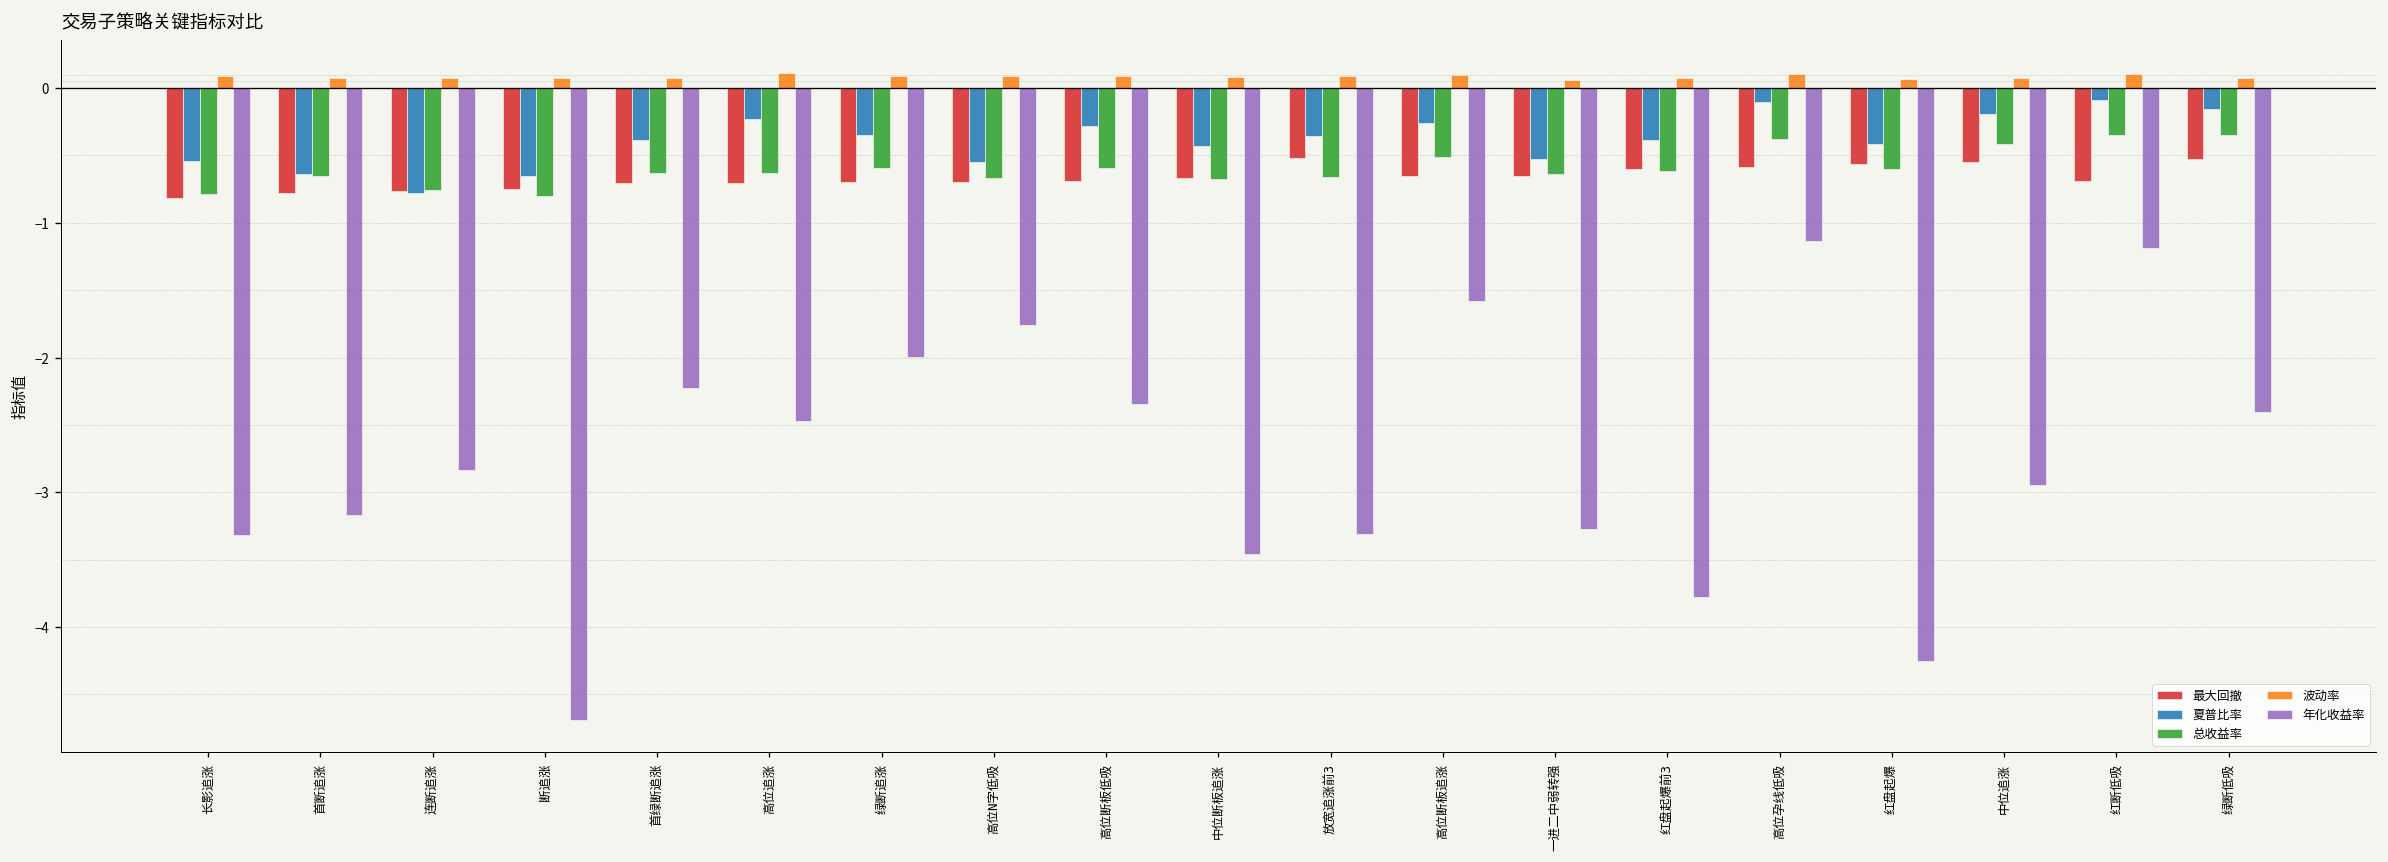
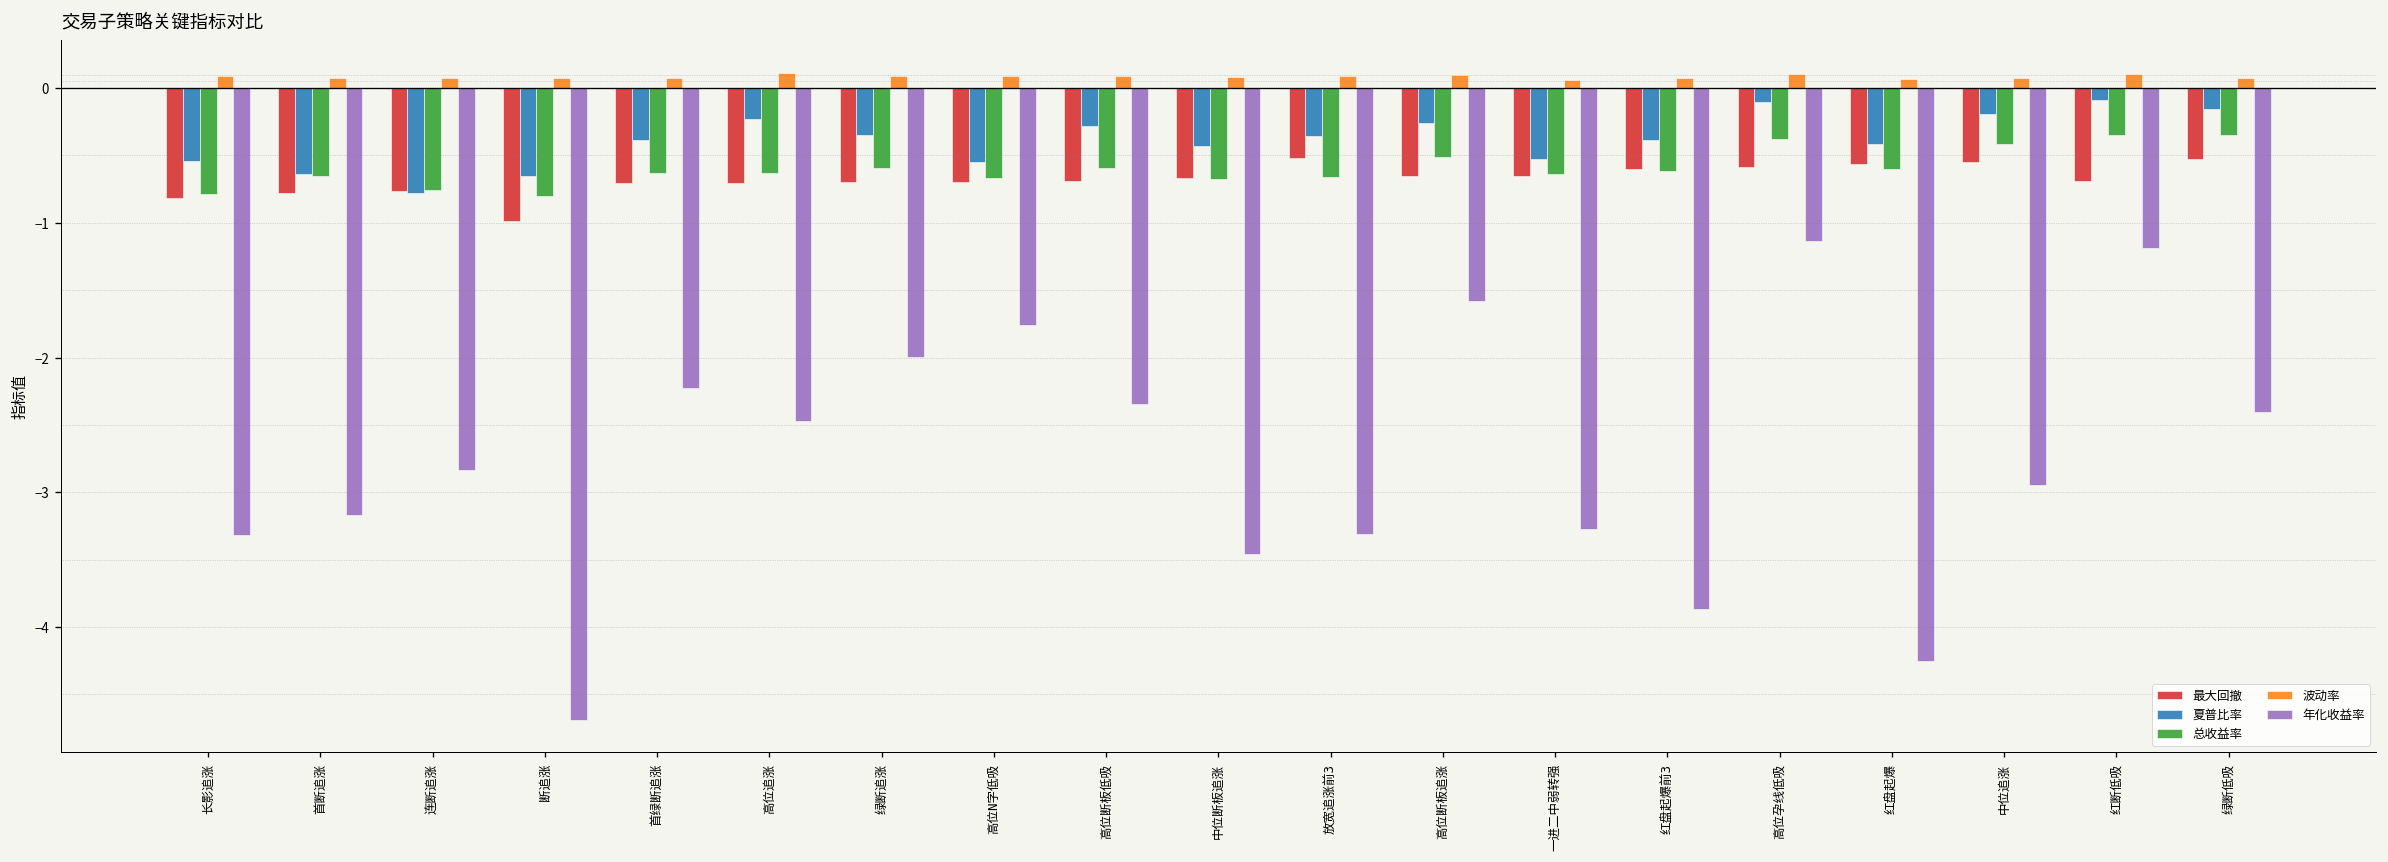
最大回撤, 断追涨: -0.75 -> -0.99
年化收益率, 红盘起爆前3: -3.77 -> -3.87
